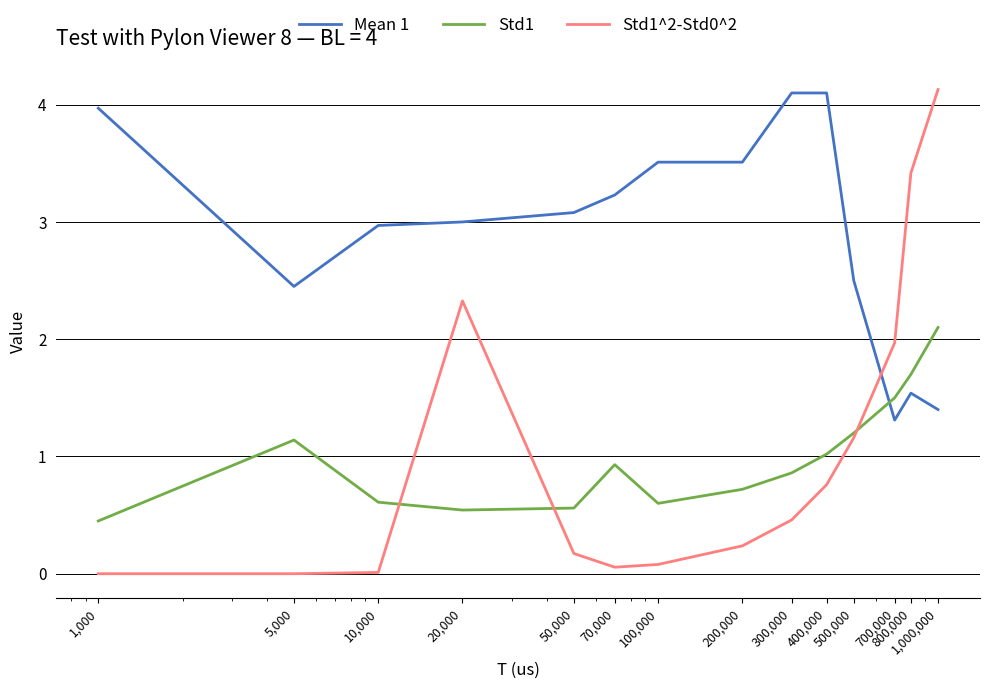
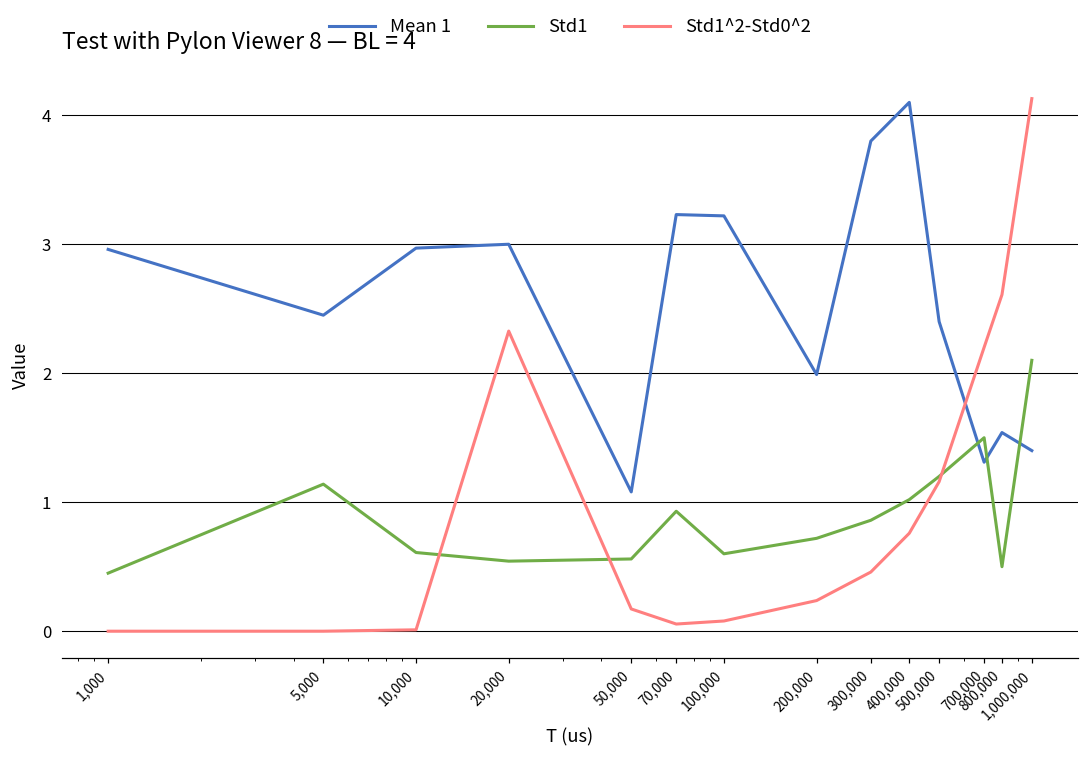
Mean 1, 1,000: 3.97 -> 2.96
Mean 1, 50,000: 3.08 -> 1.08
Mean 1, 100,000: 3.51 -> 3.22
Mean 1, 200,000: 3.51 -> 1.99
Mean 1, 300,000: 4.1 -> 3.8
Mean 1, 500,000: 2.5 -> 2.4
Std1^2-Std0^2, 700,000: 1.97 -> 2.20
Std1, 800,000: 1.7 -> 0.5
Std1^2-Std0^2, 800,000: 3.42 -> 2.61
